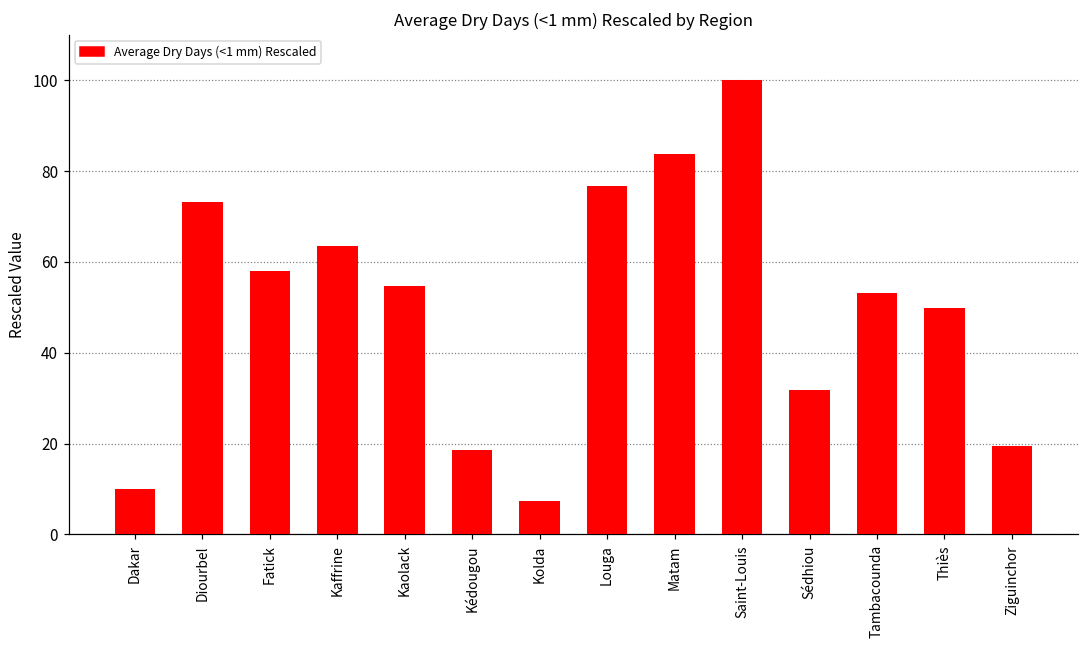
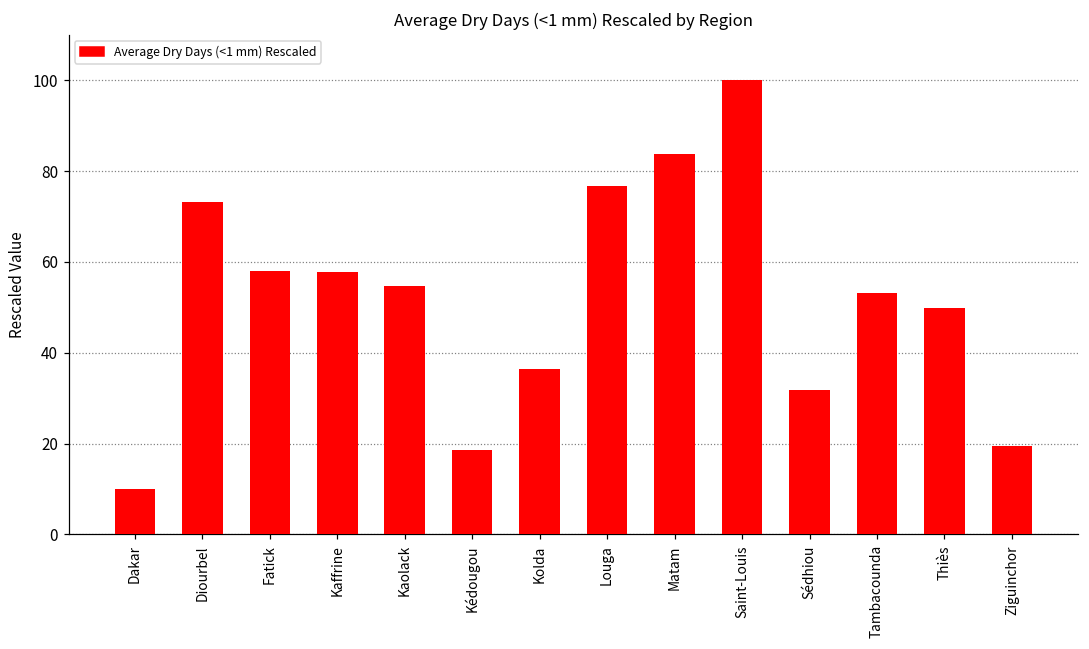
Kaffrine: 63 -> 58
Kolda: 7 -> 36
